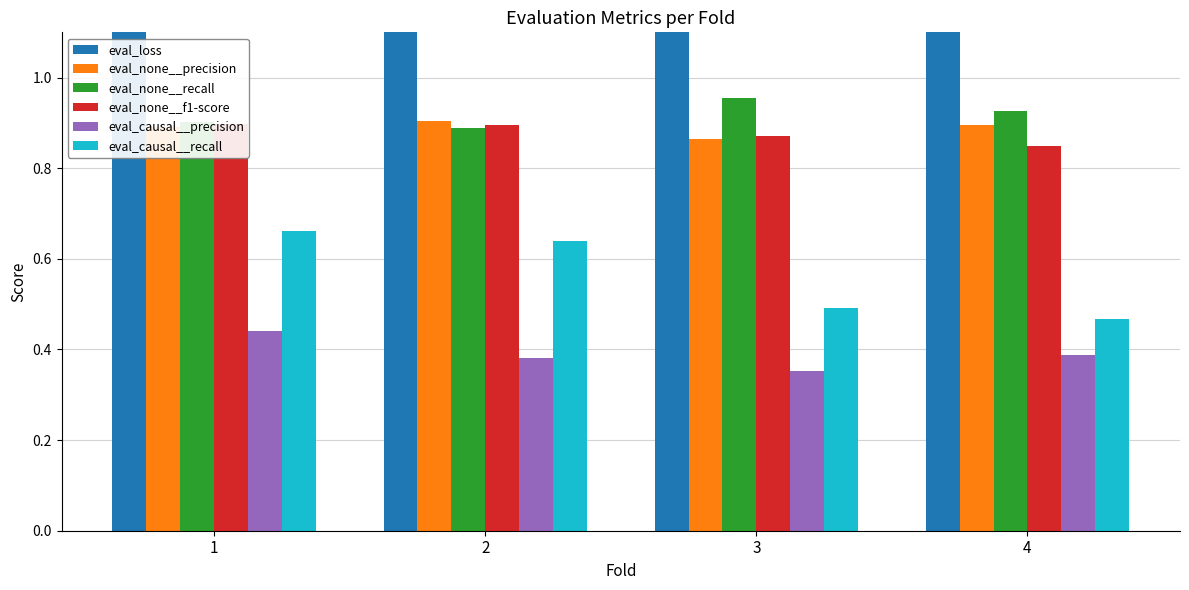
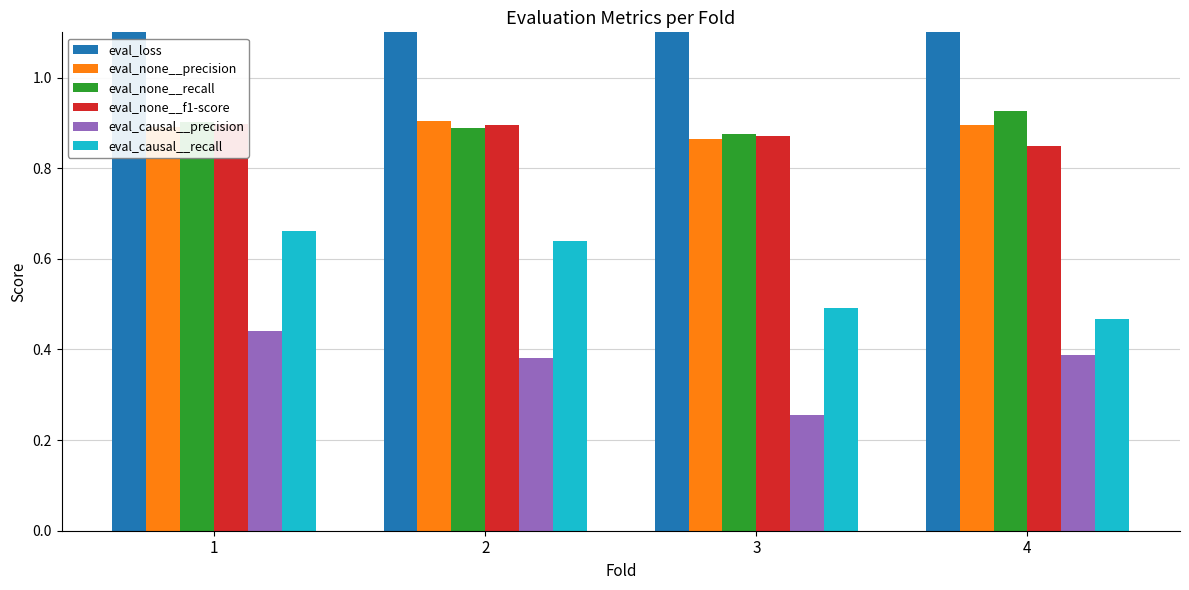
eval_none__recall, 3: 0.96 -> 0.88
eval_causal__precision, 3: 0.35 -> 0.26
